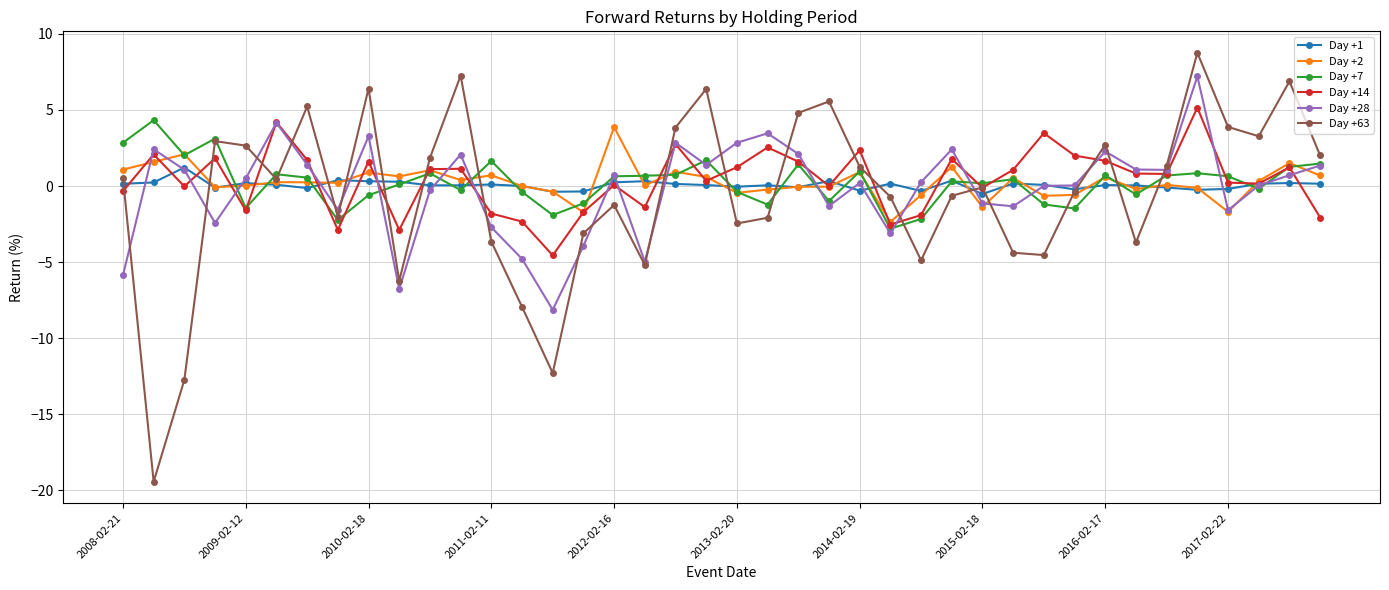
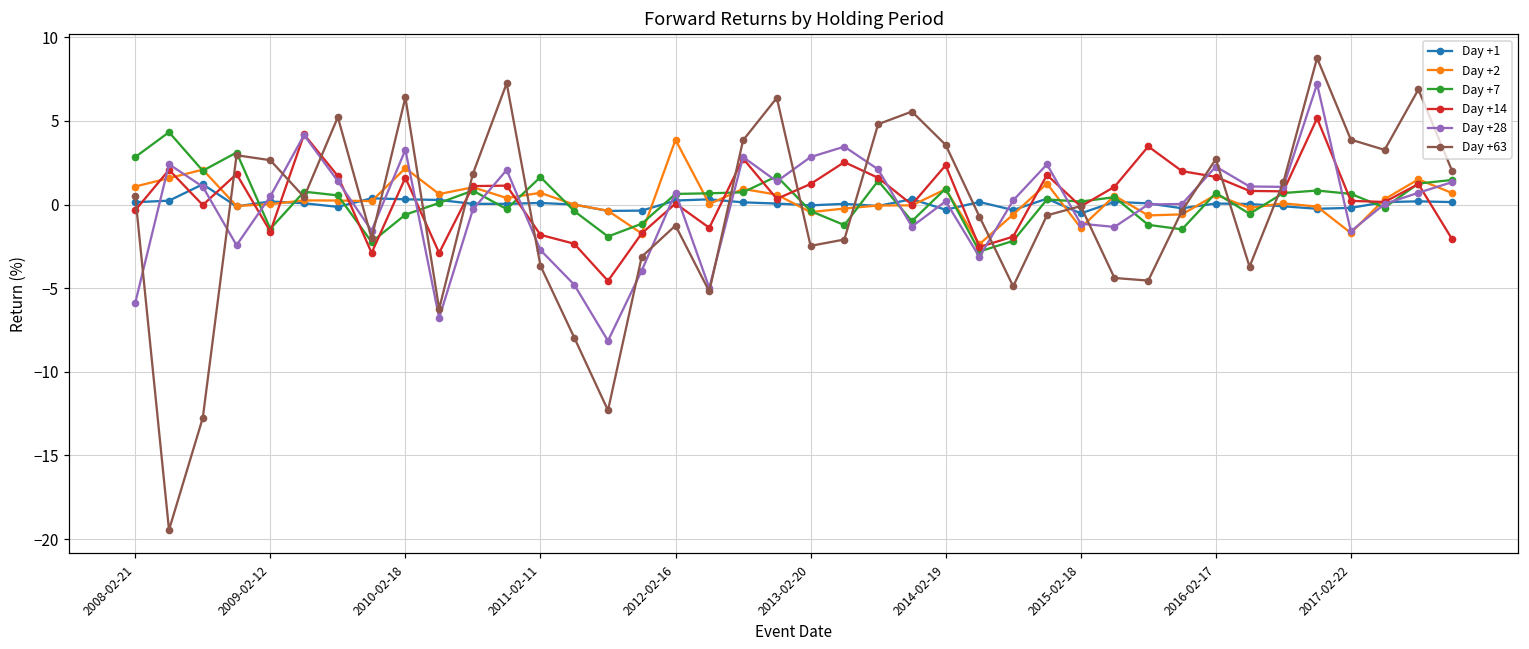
Day +2, 2010-02-18: 0.9 -> 2.2
Day +63, 2014-02-19: 1.3 -> 3.6
